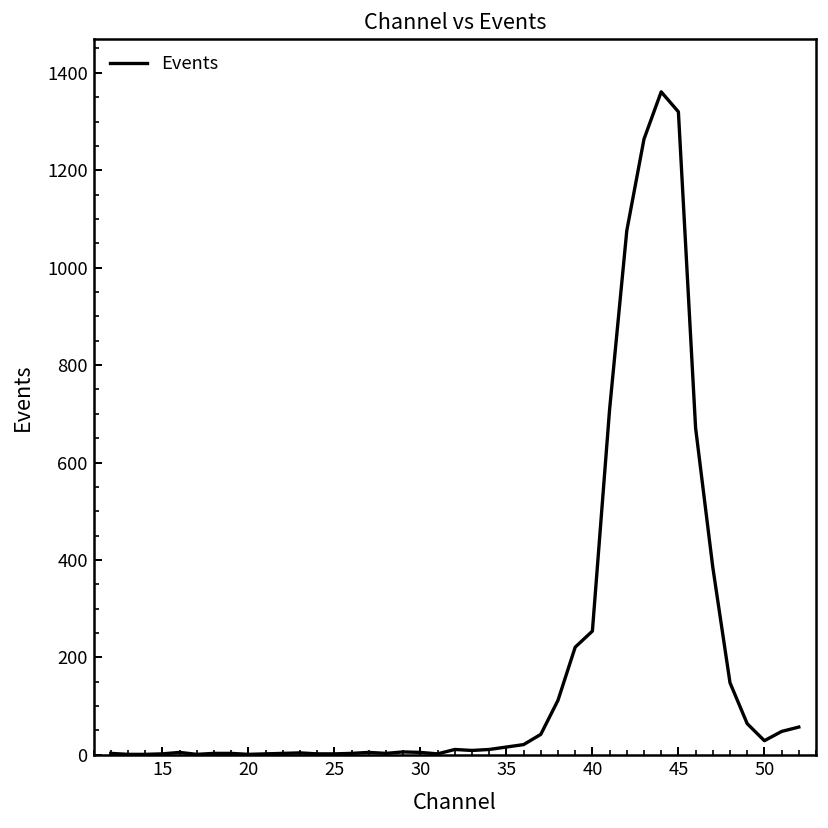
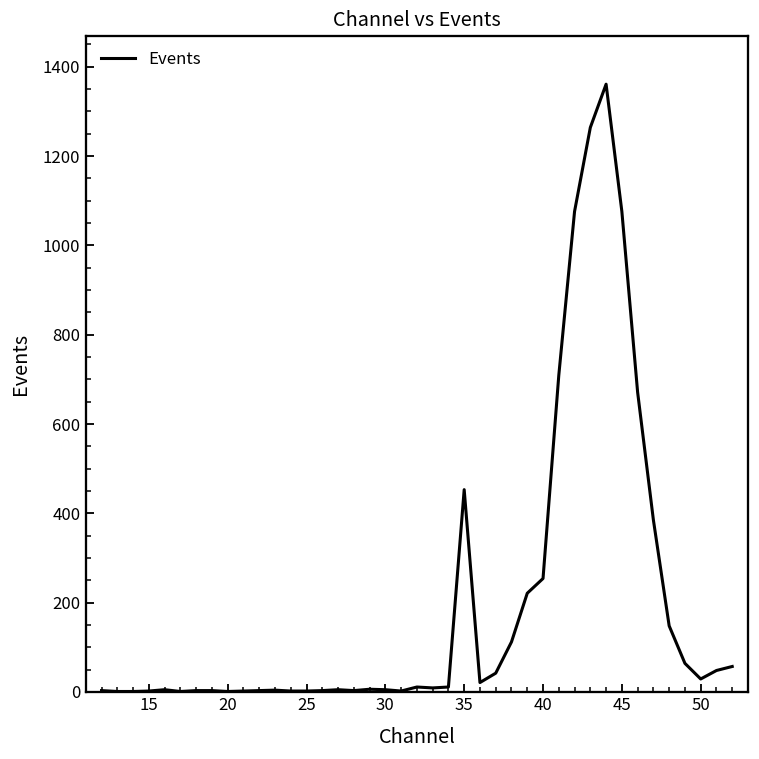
35: 20 -> 450
45: 1320 -> 1080
